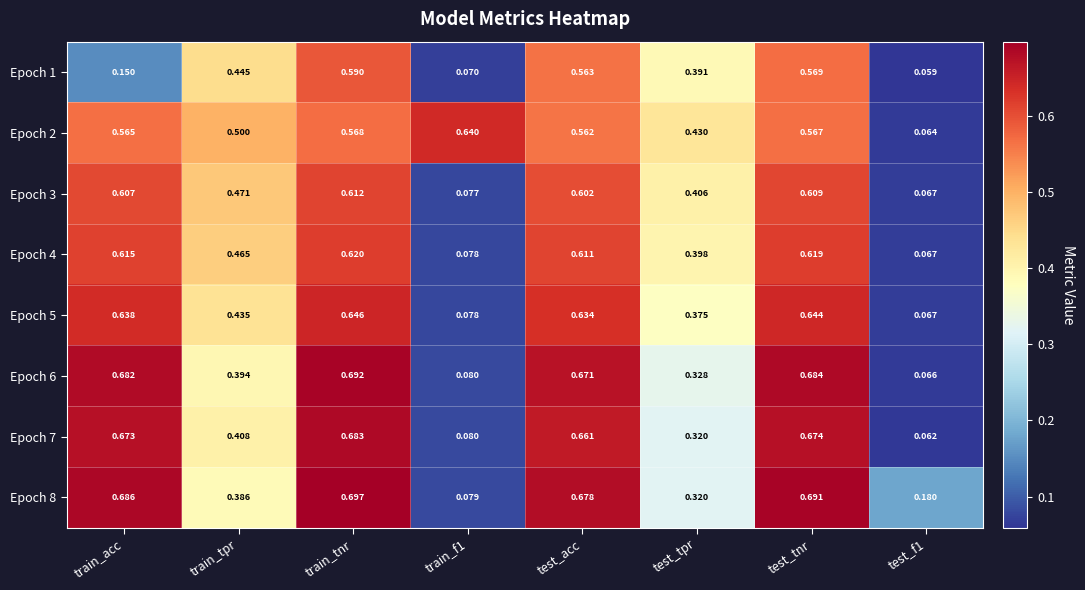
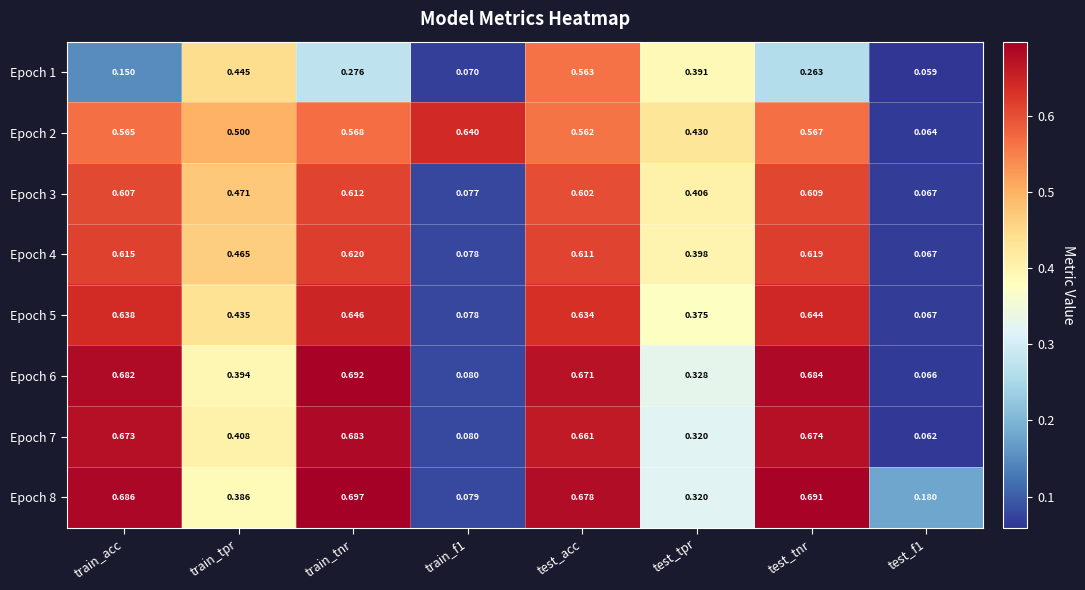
Epoch 1, train_tnr: 0.590 -> 0.276
Epoch 1, test_tnr: 0.569 -> 0.263
